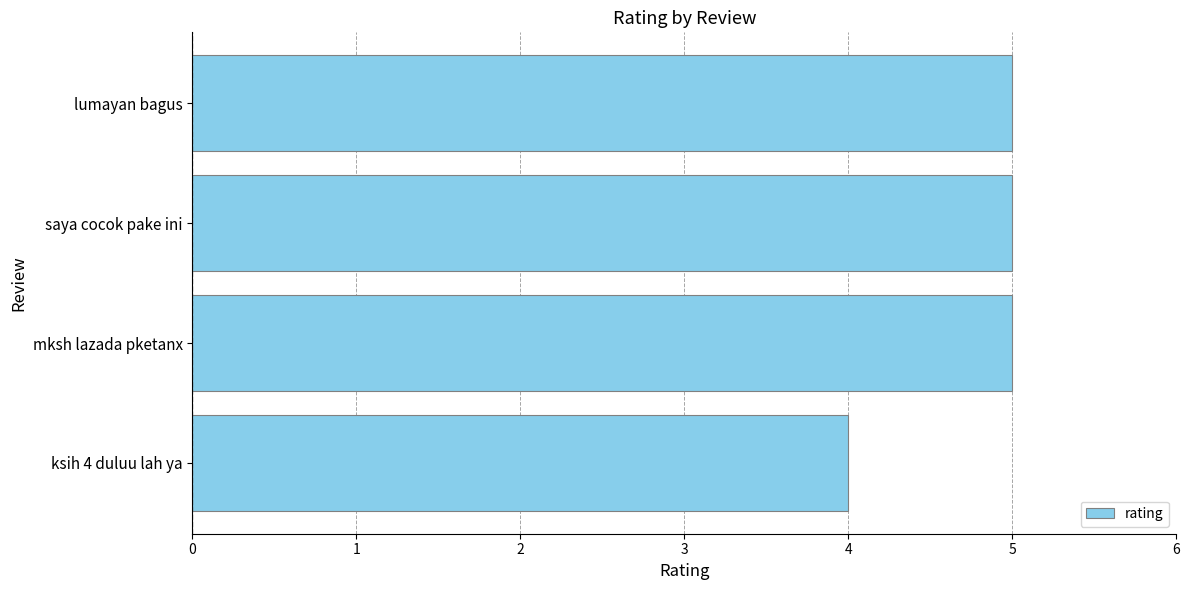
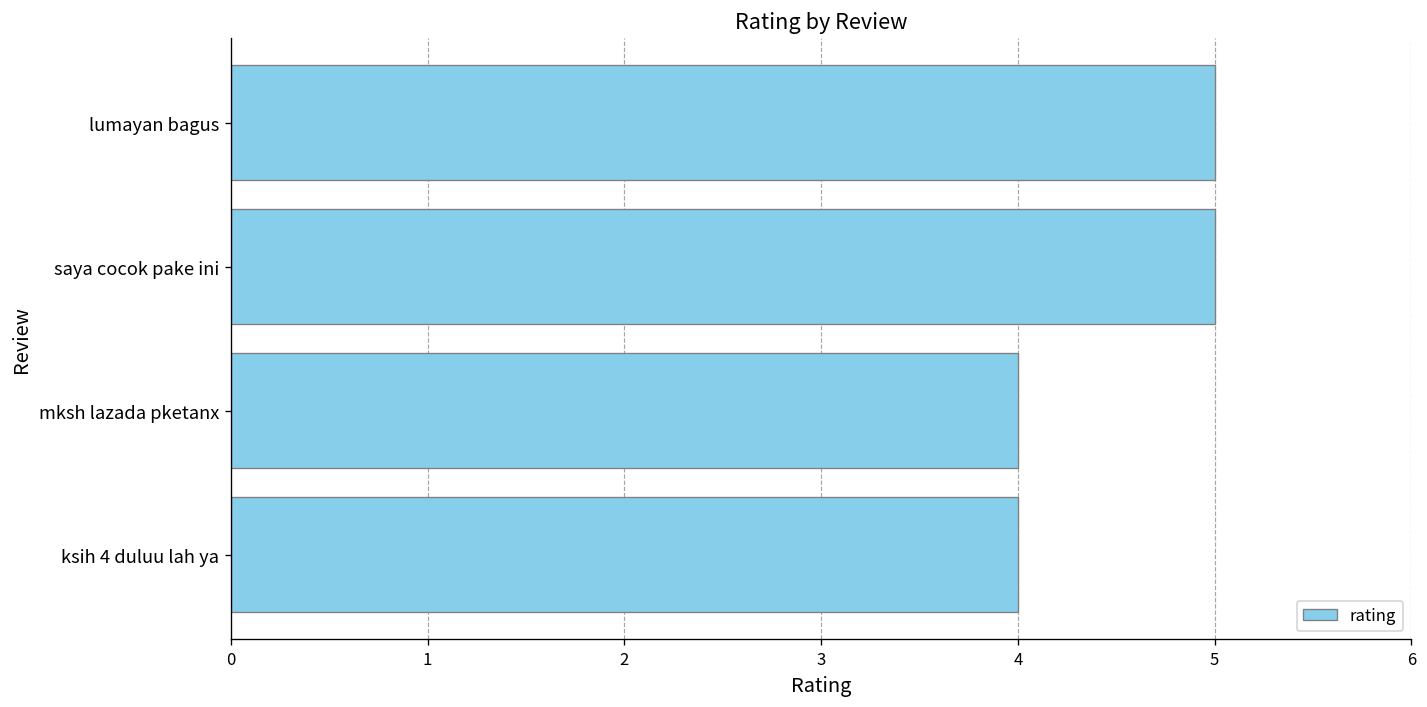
mksh lazada pketanx: 5 -> 4
